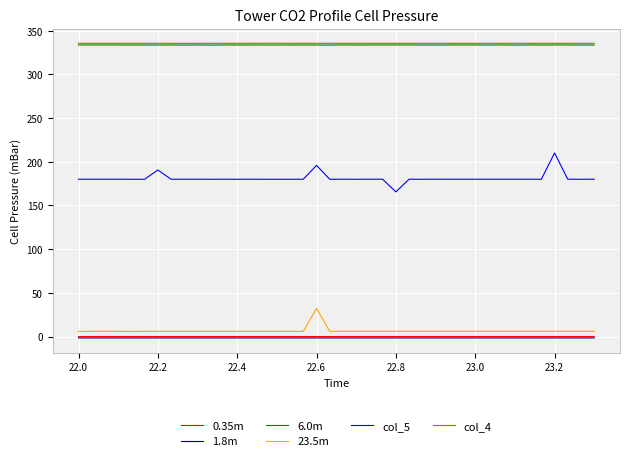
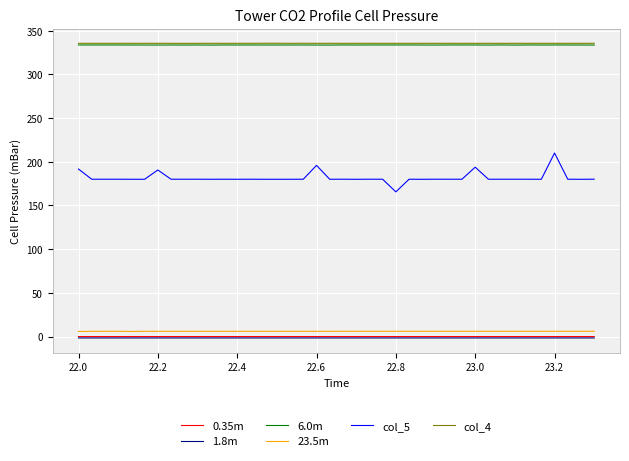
col_5, 22.0: 180 -> 190
23.5m, 22.6: 30 -> 10
col_5, 23.0: 180 -> 190
